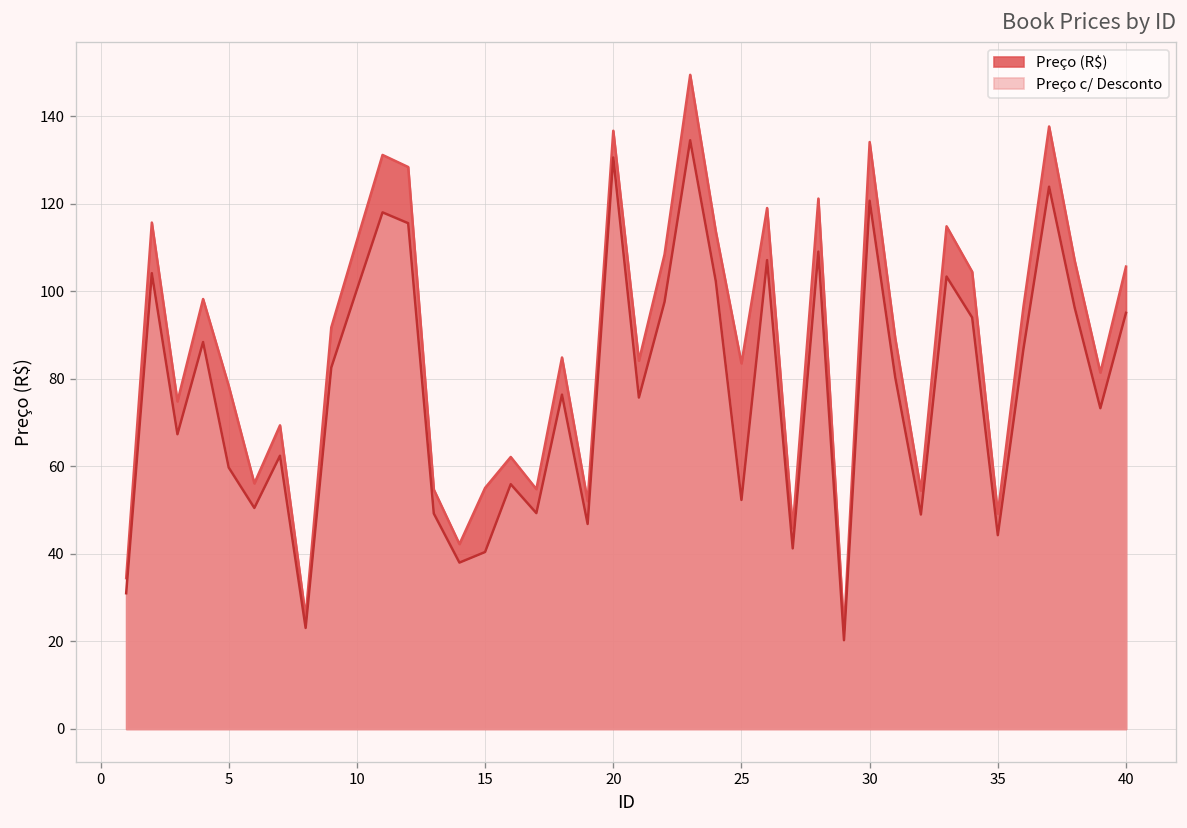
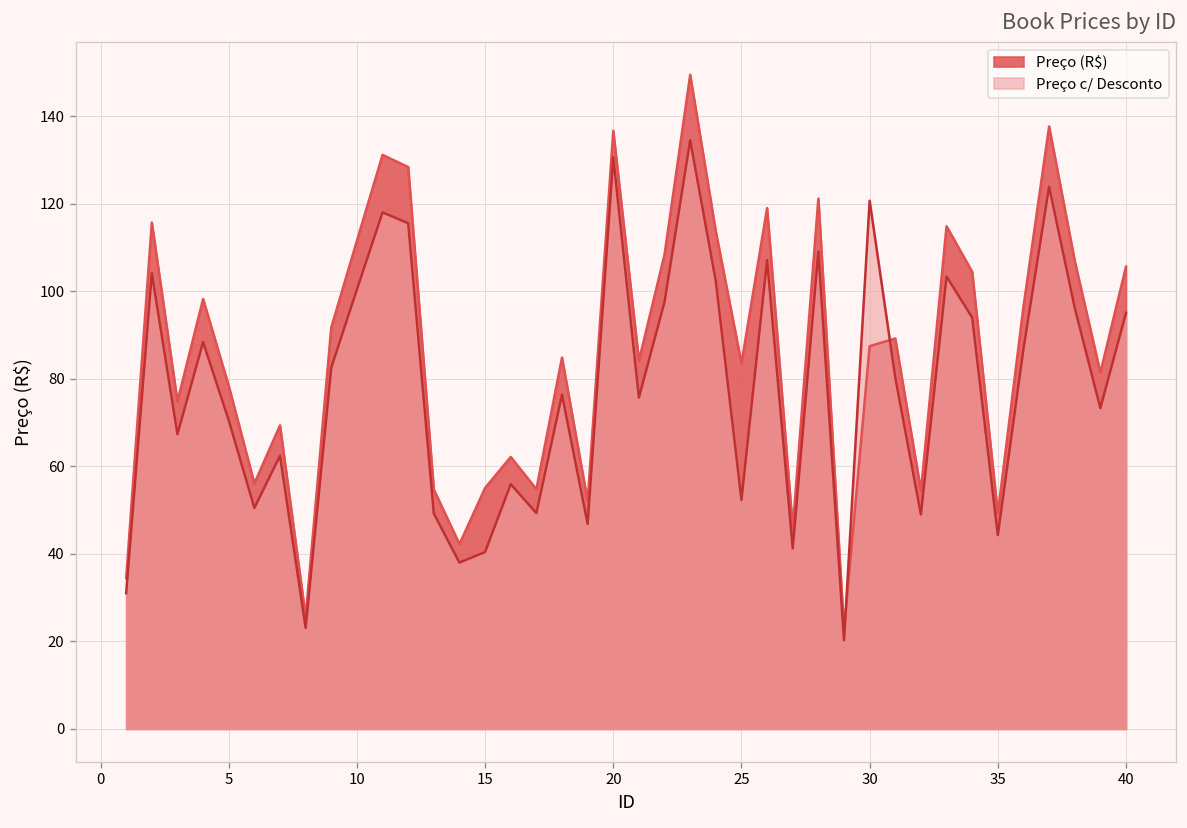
Preço c/ Desconto, 5: 60 -> 71
Preço (R$), 30: 134 -> 87
